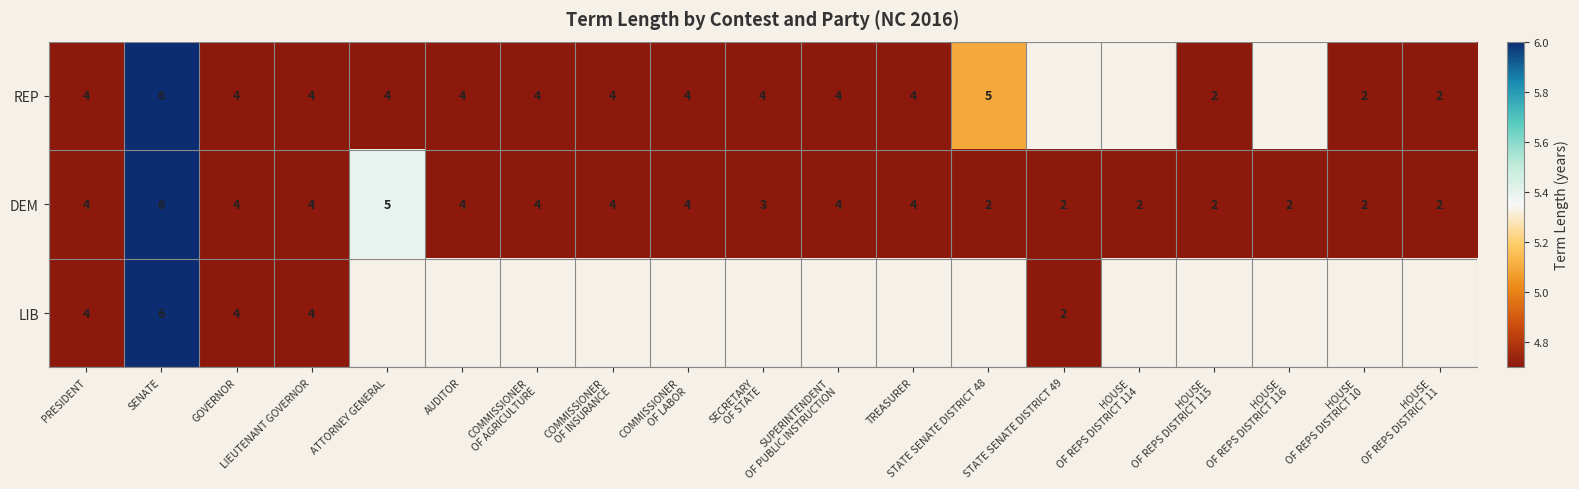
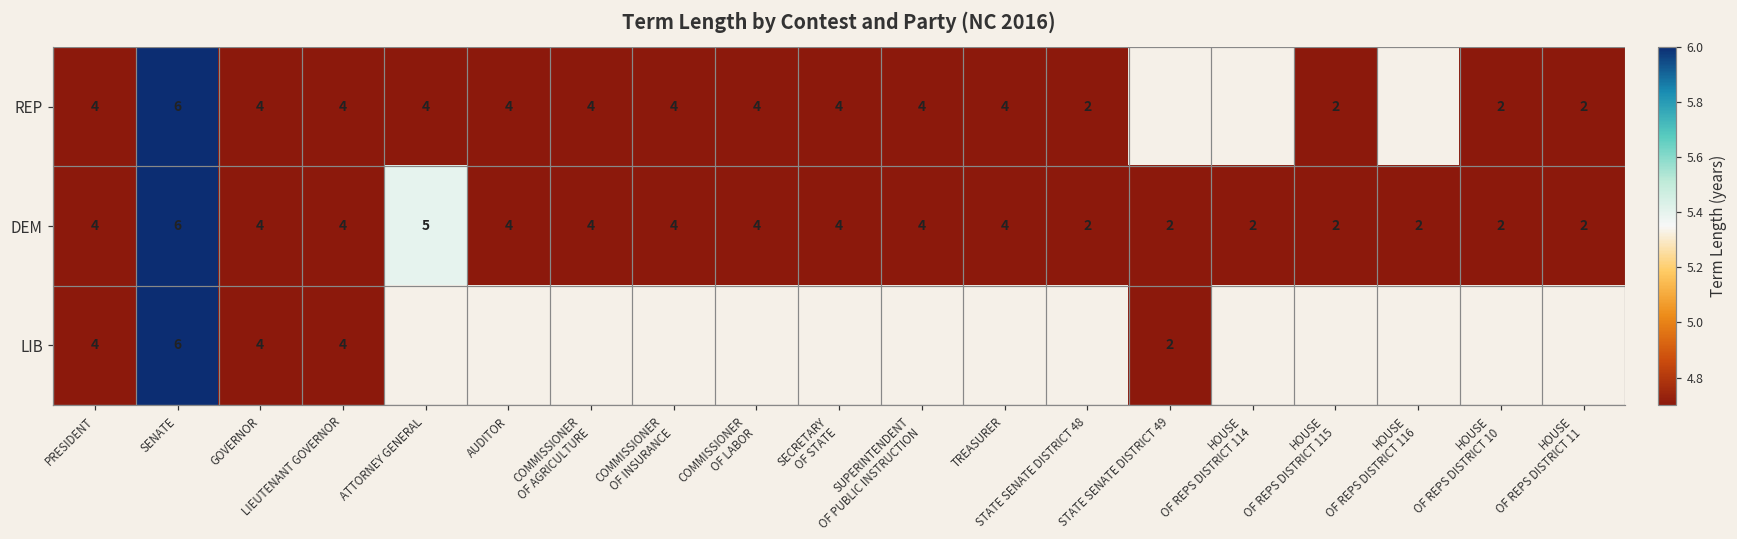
REP, STATE SENATE DISTRICT 48: 5 -> 2
DEM, SECRETARY OF STATE: 3 -> 4
